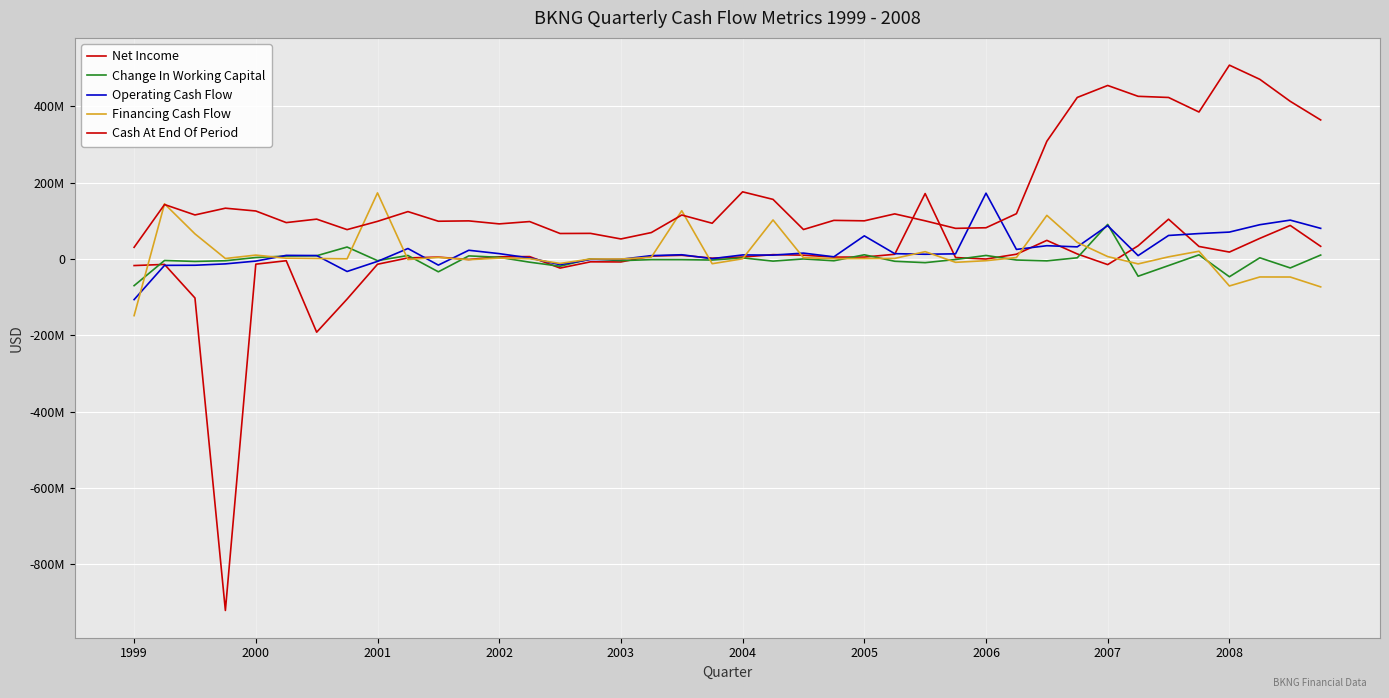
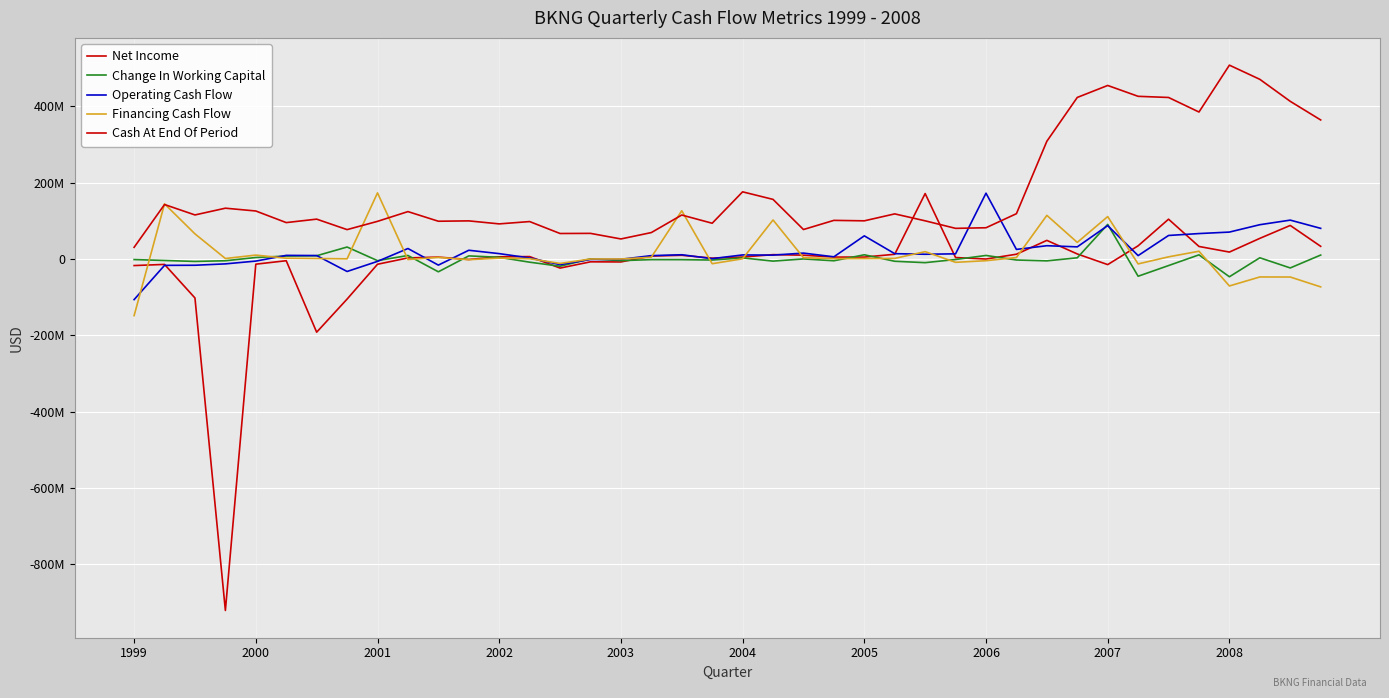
Change In Working Capital, 1999: -70000000 -> 0
Financing Cash Flow, 2007: 10000000 -> 110000000
